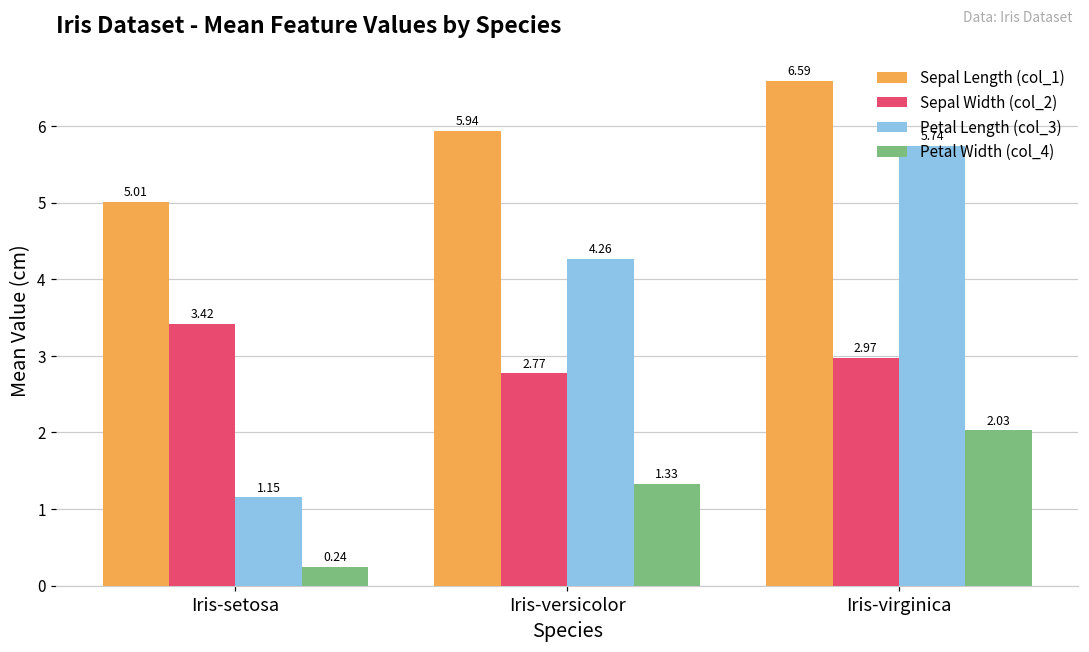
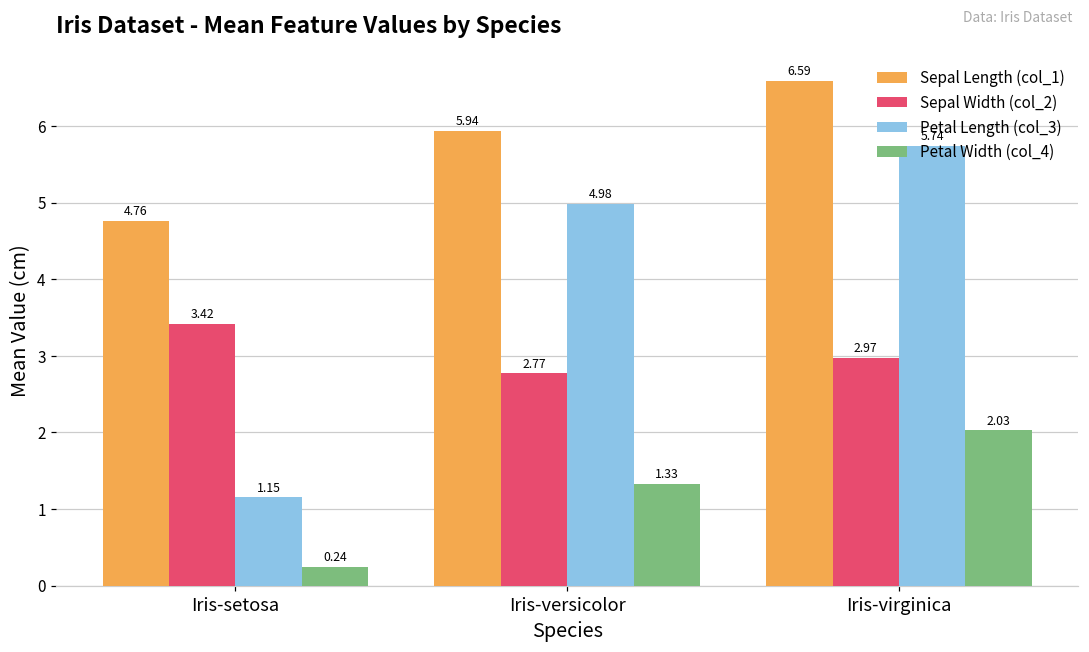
Sepal Length (col_1), Iris-setosa: 5.01 -> 4.76
Petal Length (col_3), Iris-versicolor: 4.26 -> 4.98
